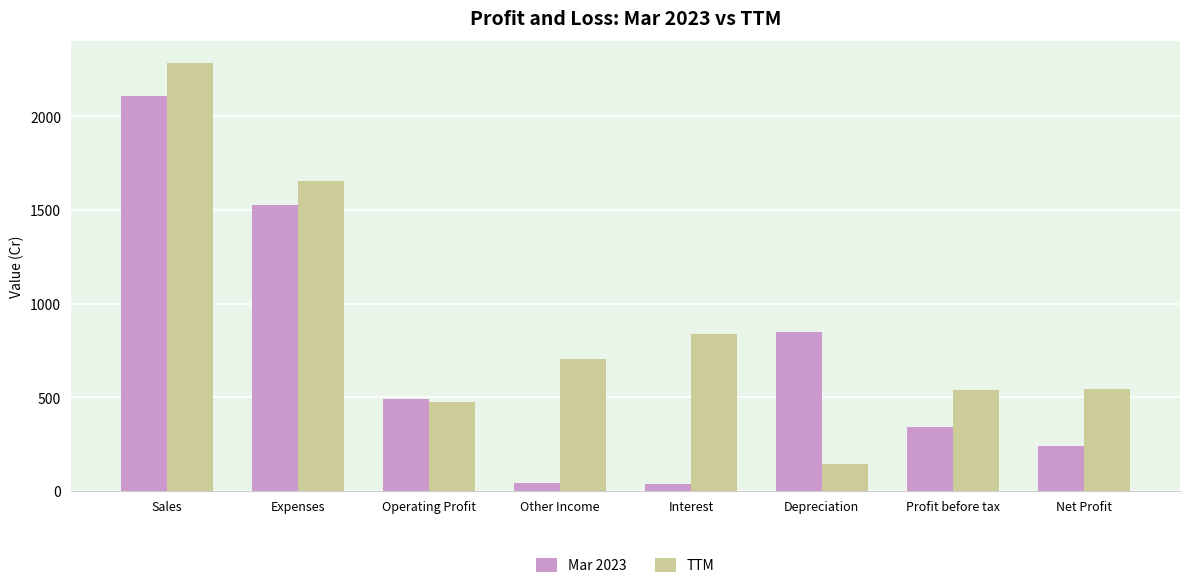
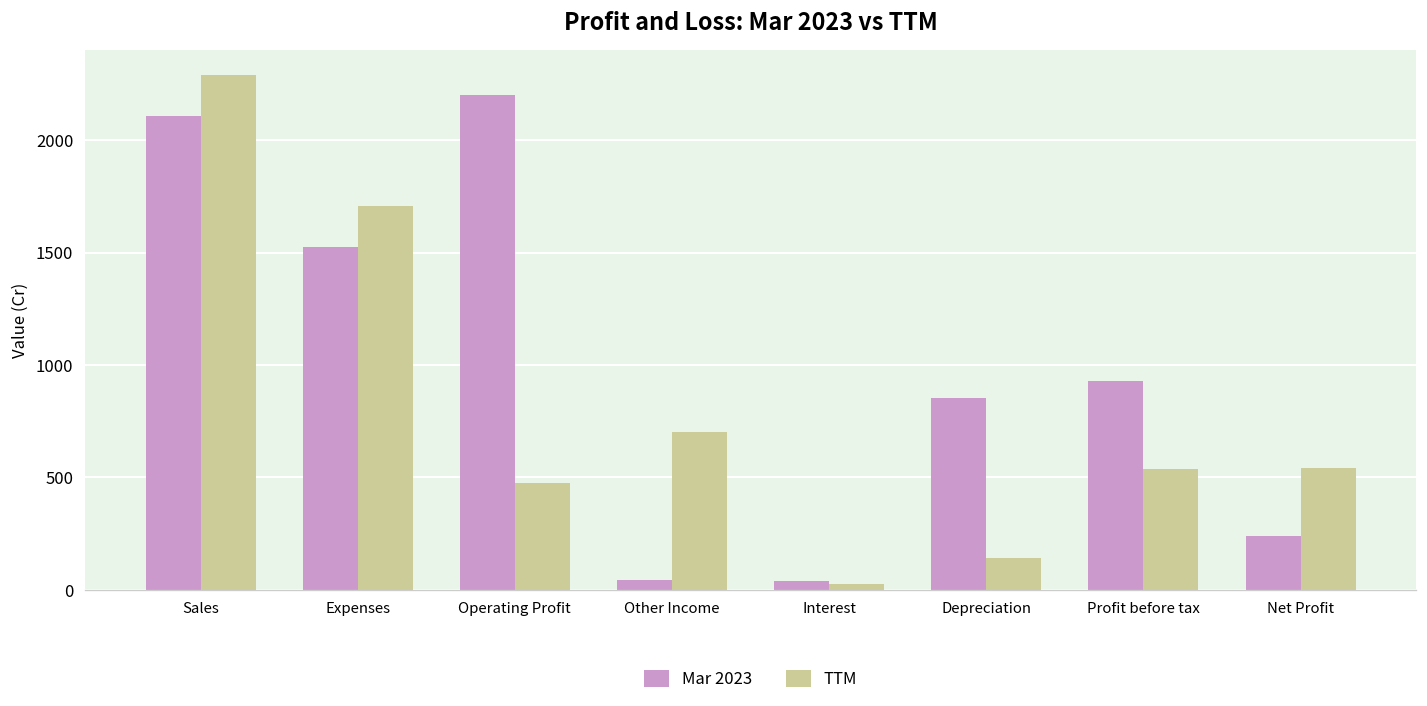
TTM, Expenses: 1650 -> 1710
Mar 2023, Operating Profit: 490 -> 2200
TTM, Interest: 840 -> 30
Mar 2023, Profit before tax: 340 -> 930
